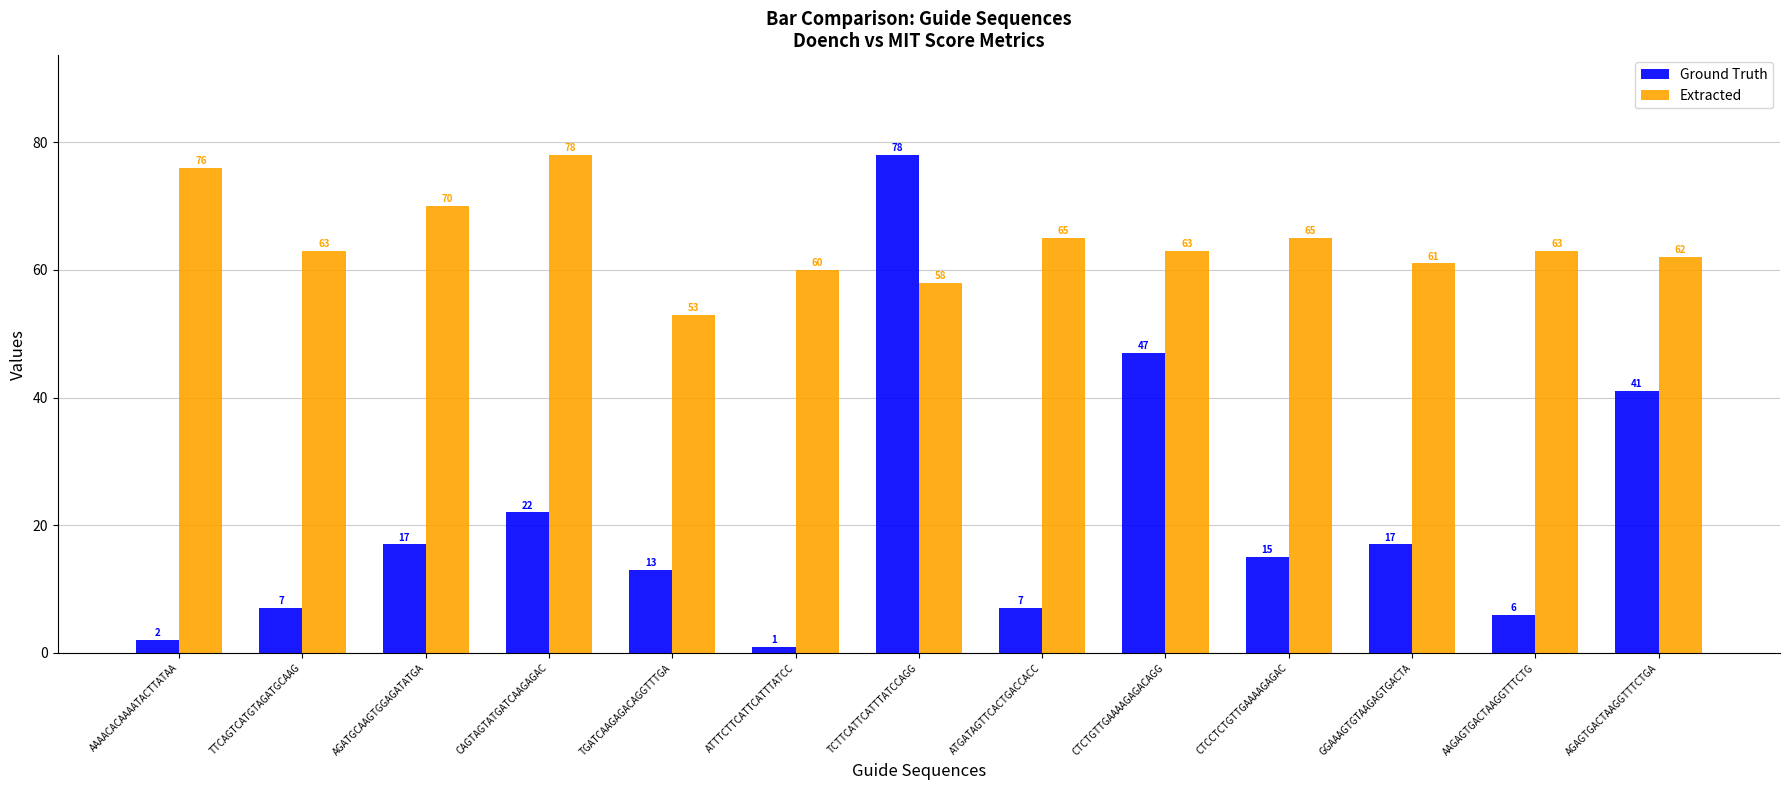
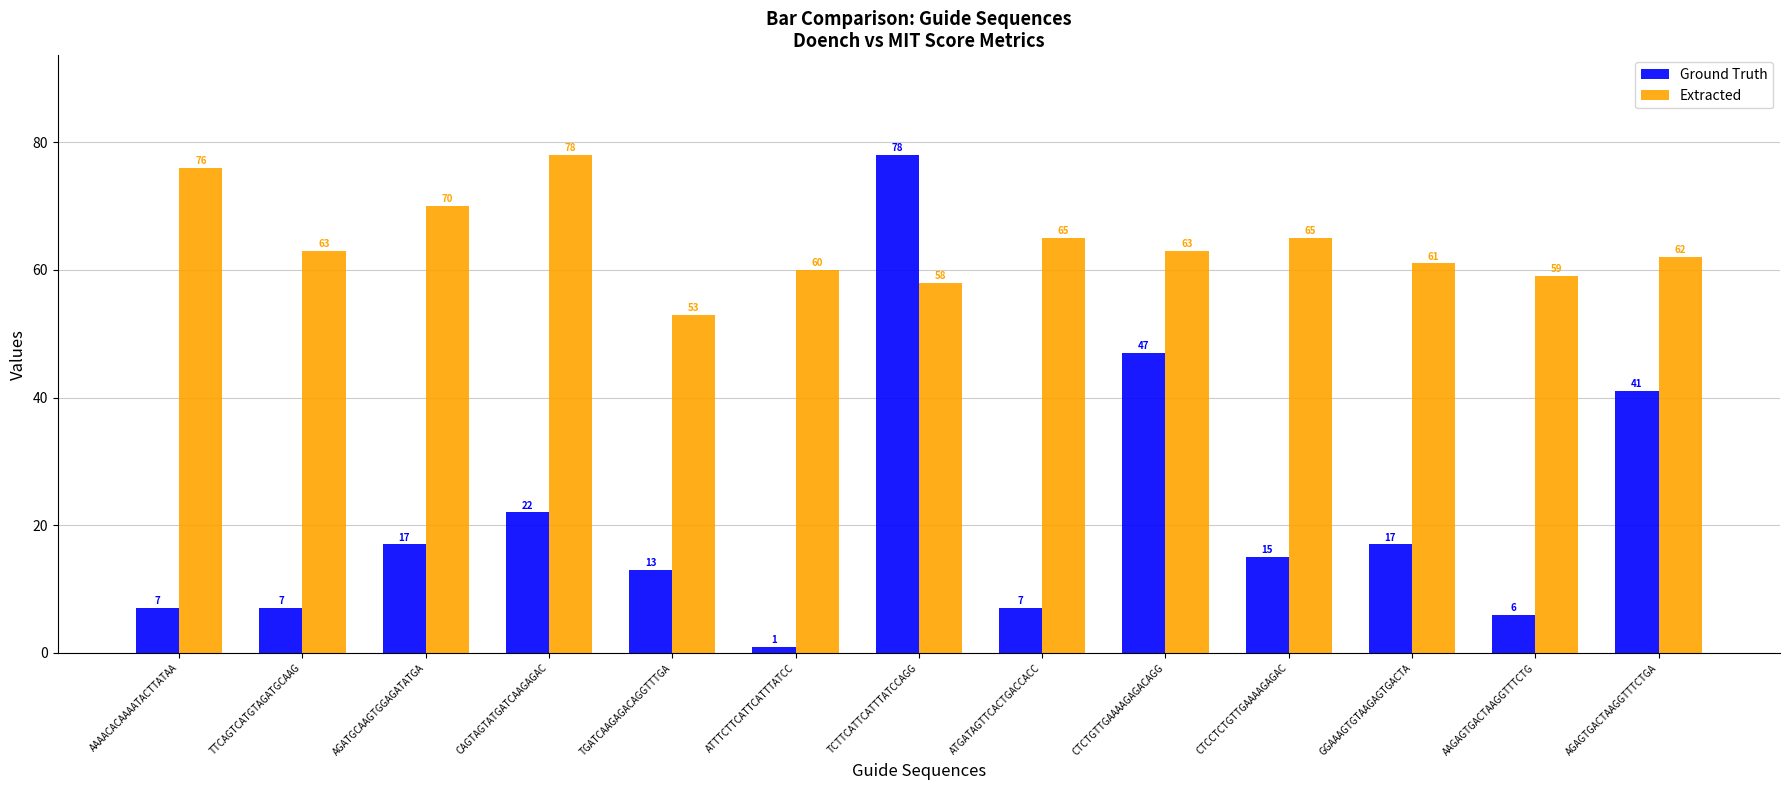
Ground Truth, AAAACACAAAATACTTATAA: 2 -> 7
Extracted, AAGAGTGACTAAGGTTTCTG: 63 -> 59
